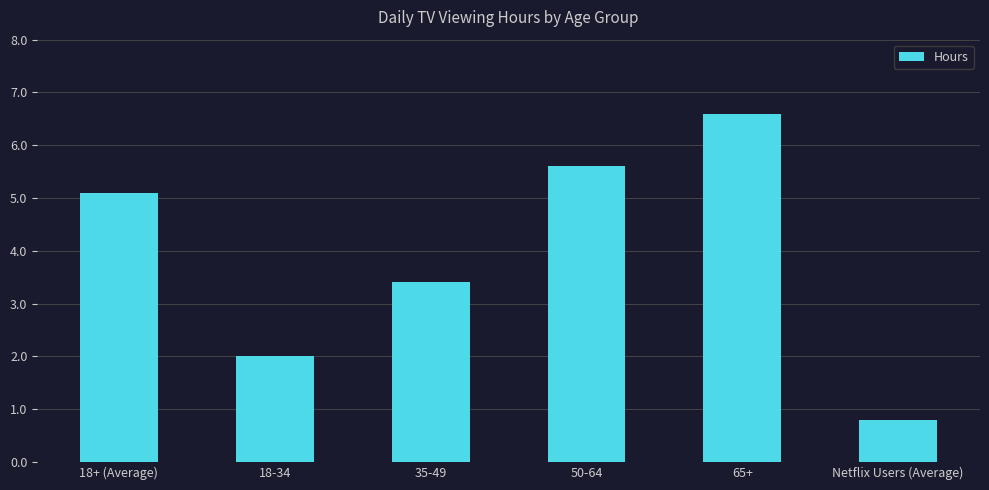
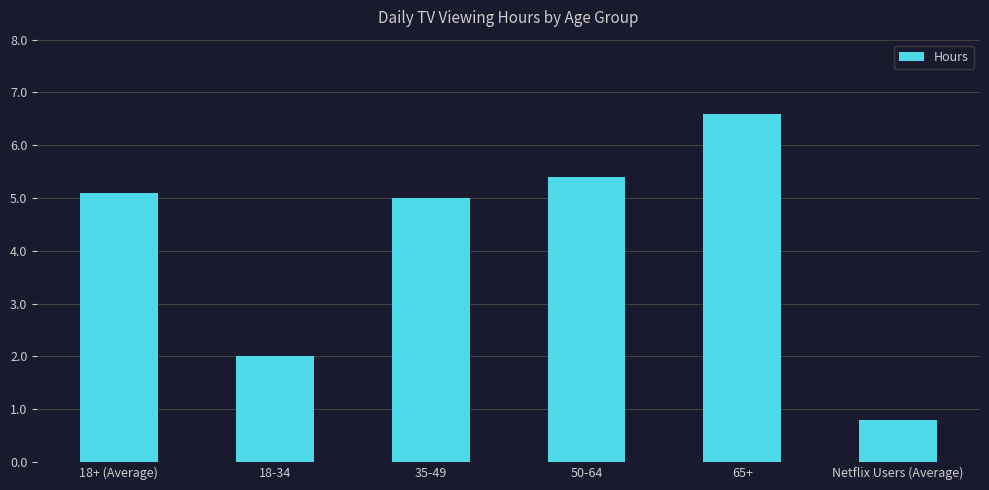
35-49: 3.4 -> 5.0
50-64: 5.6 -> 5.4
